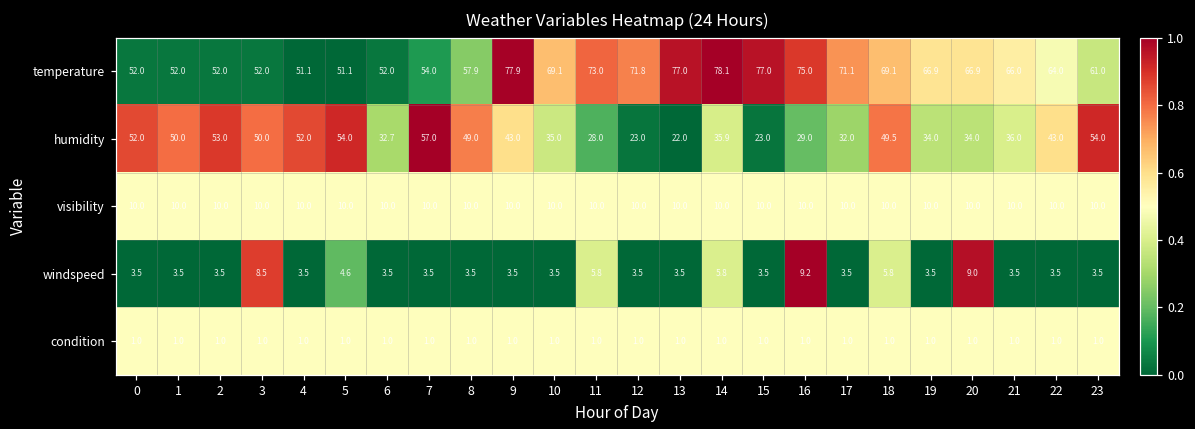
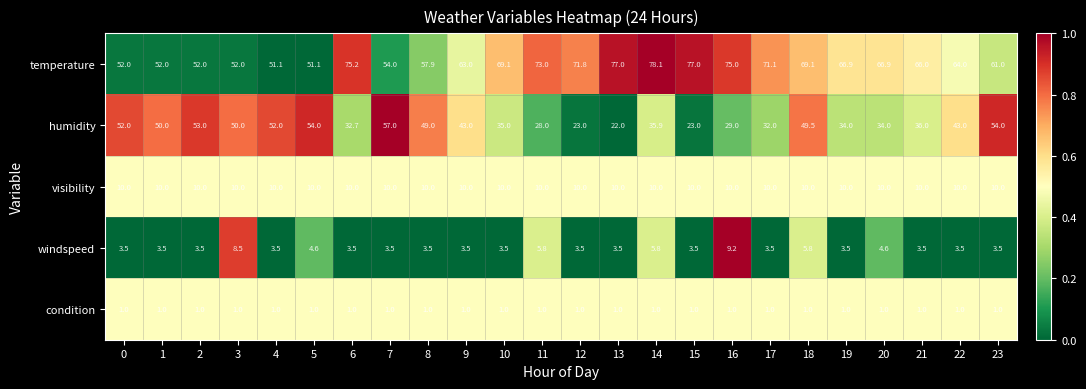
temperature, 6: 52.0 -> 75.2
temperature, 9: 77.9 -> 63.0
windspeed, 20: 9.0 -> 4.6
